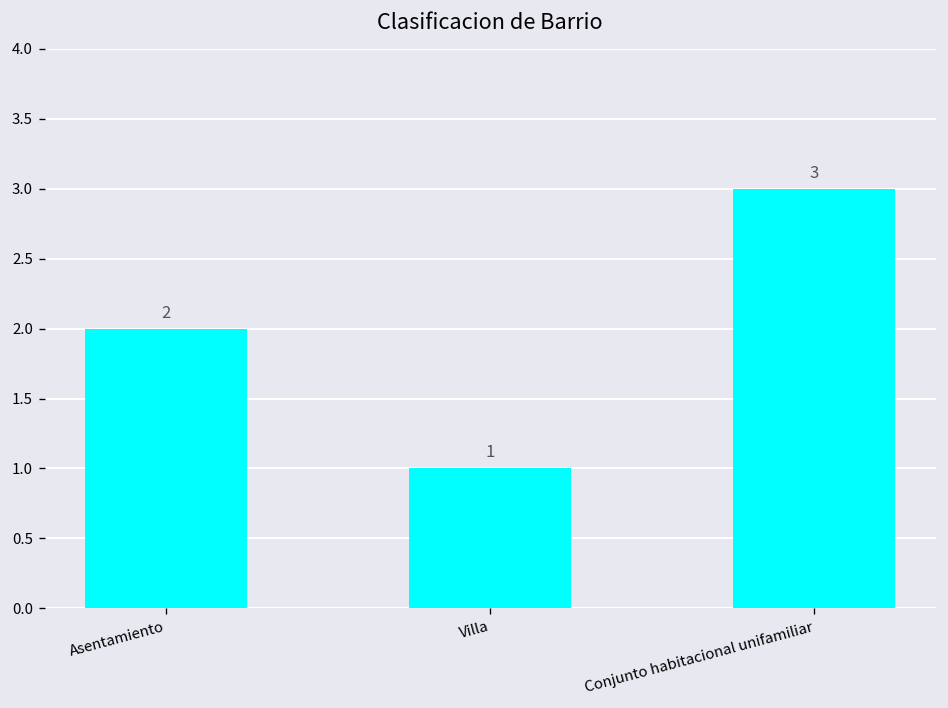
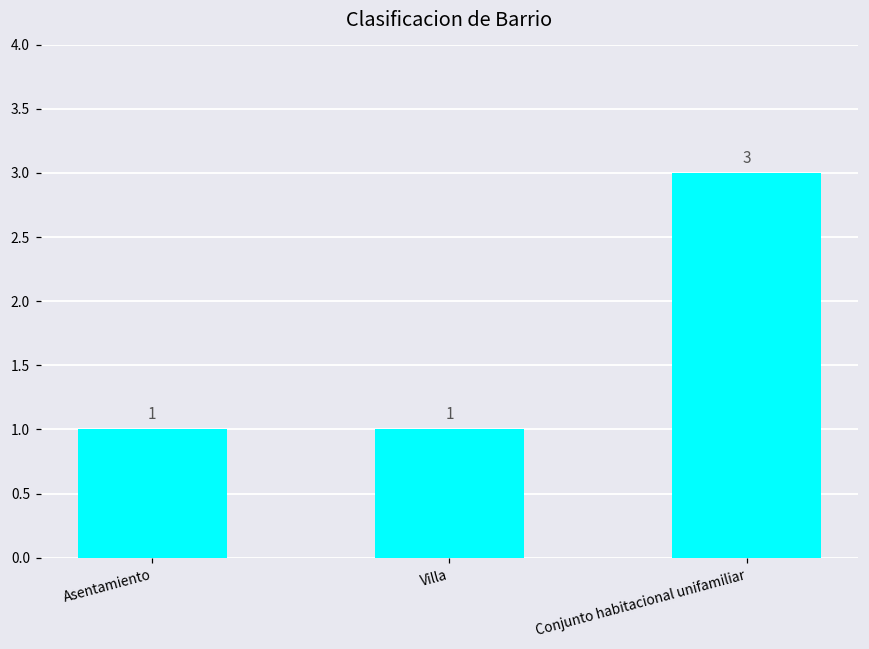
Asentamiento: 2 -> 1
